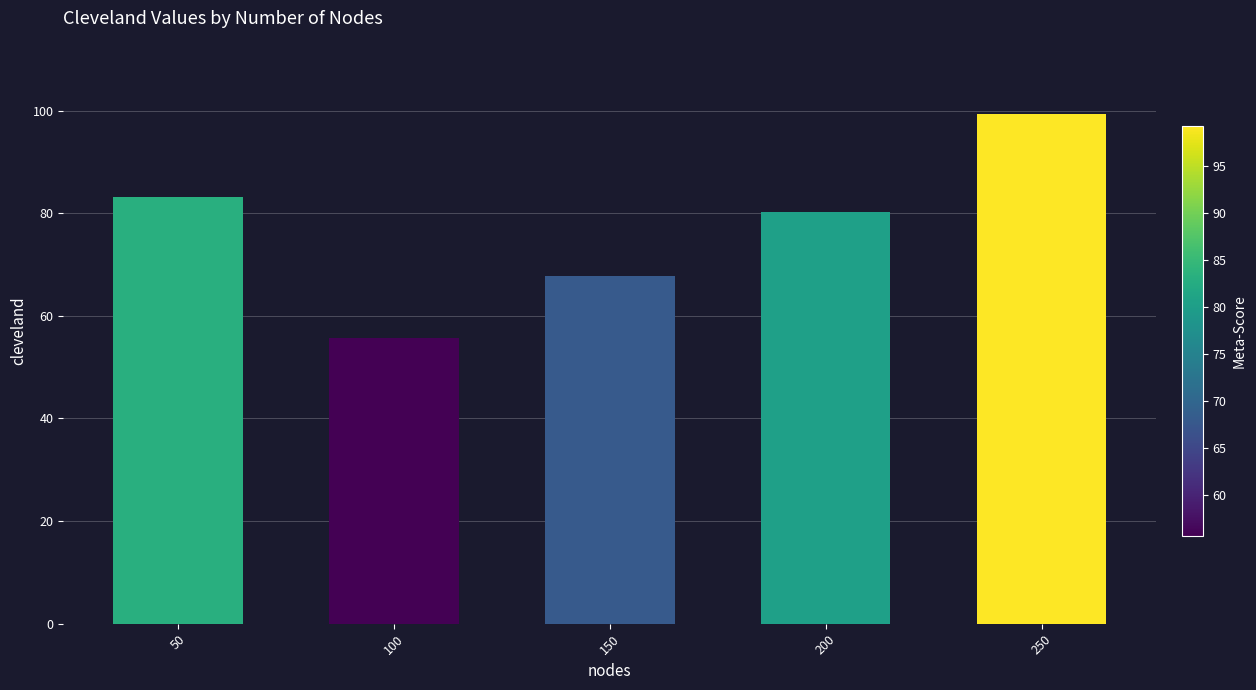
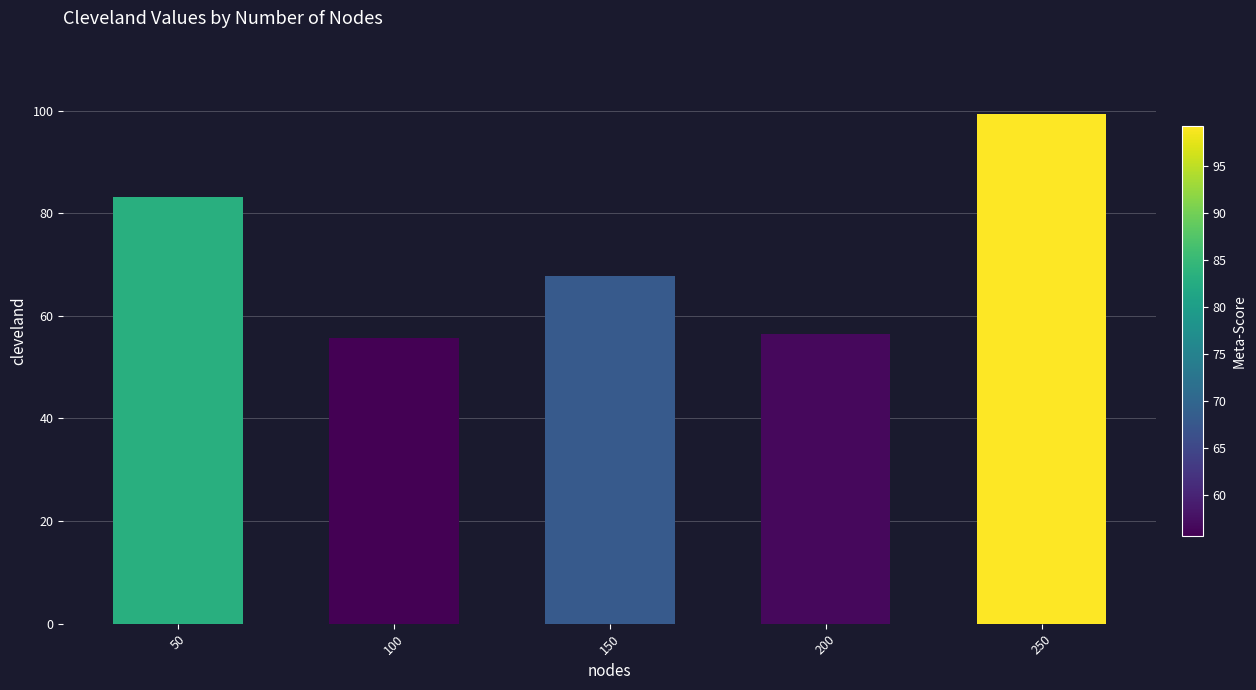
200: 80 -> 56
